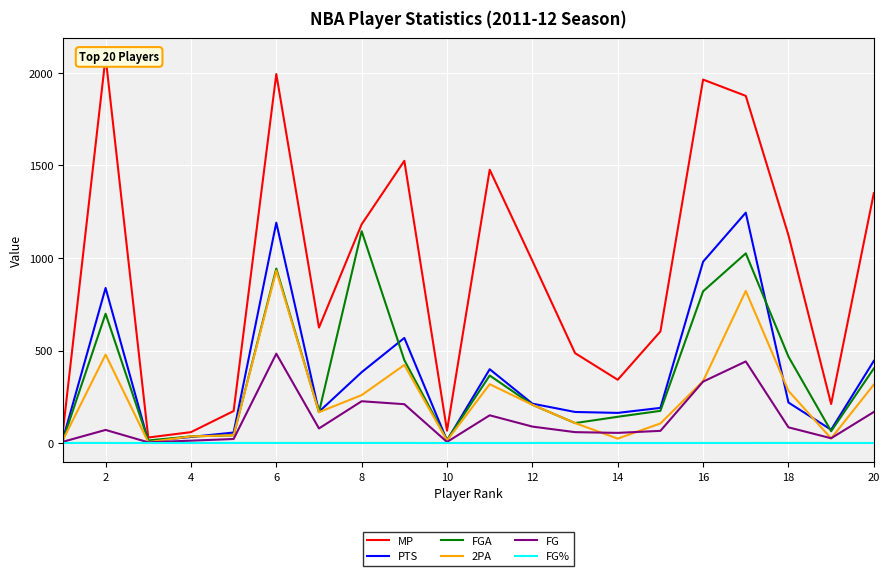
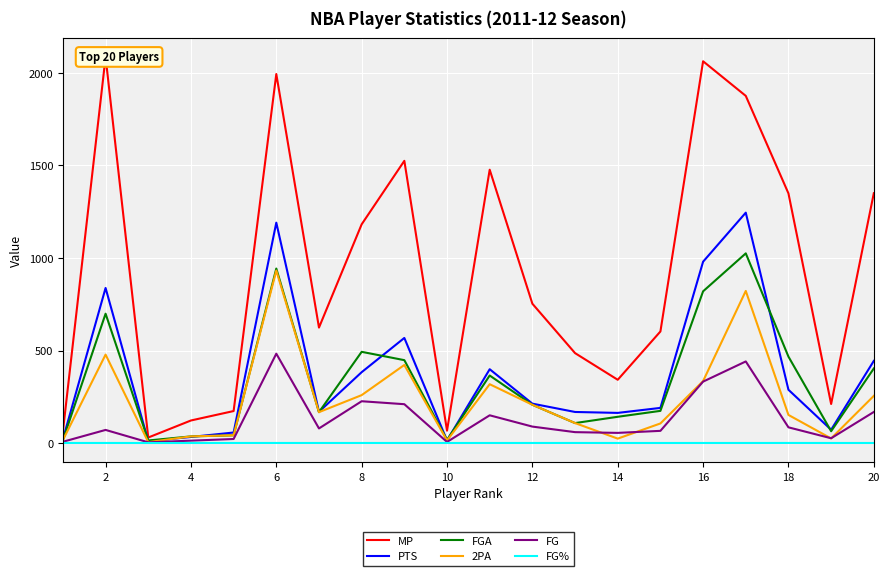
MP, 4: 60 -> 120
FGA, 8: 1150 -> 490
MP, 12: 990 -> 750
MP, 16: 1960 -> 2060
MP, 18: 1120 -> 1350
PTS, 18: 220 -> 290
2PA, 18: 280 -> 150
2PA, 20: 320 -> 260
